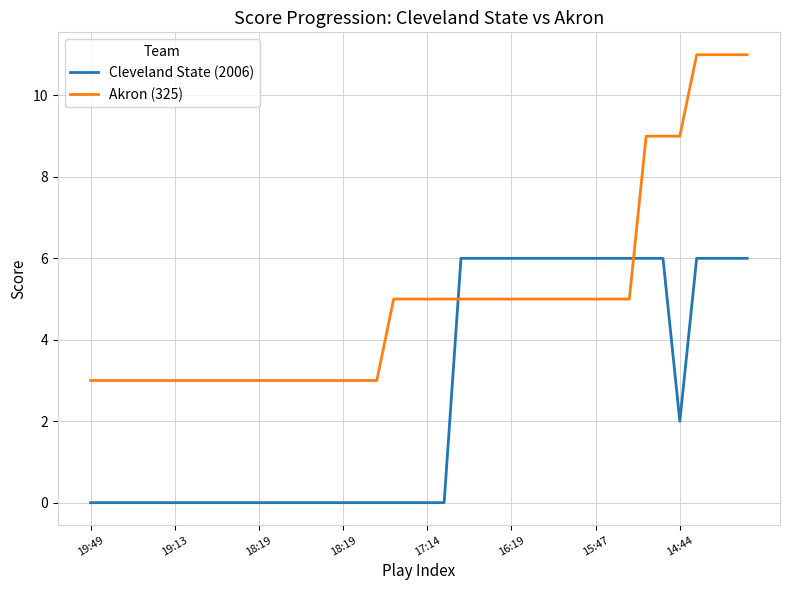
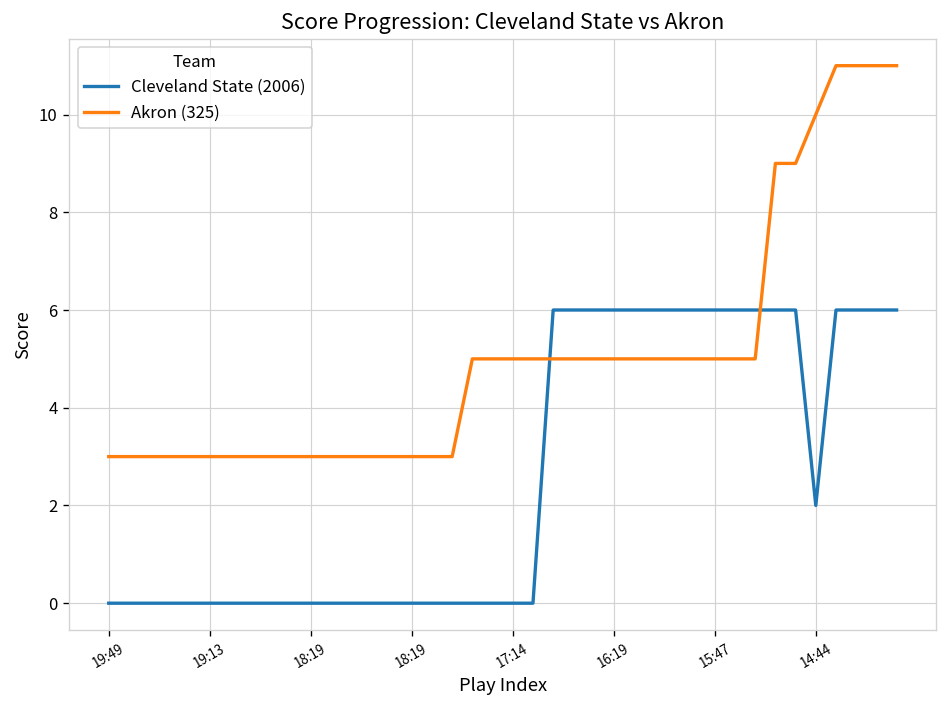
Akron (325), 14:44: 9 -> 10
